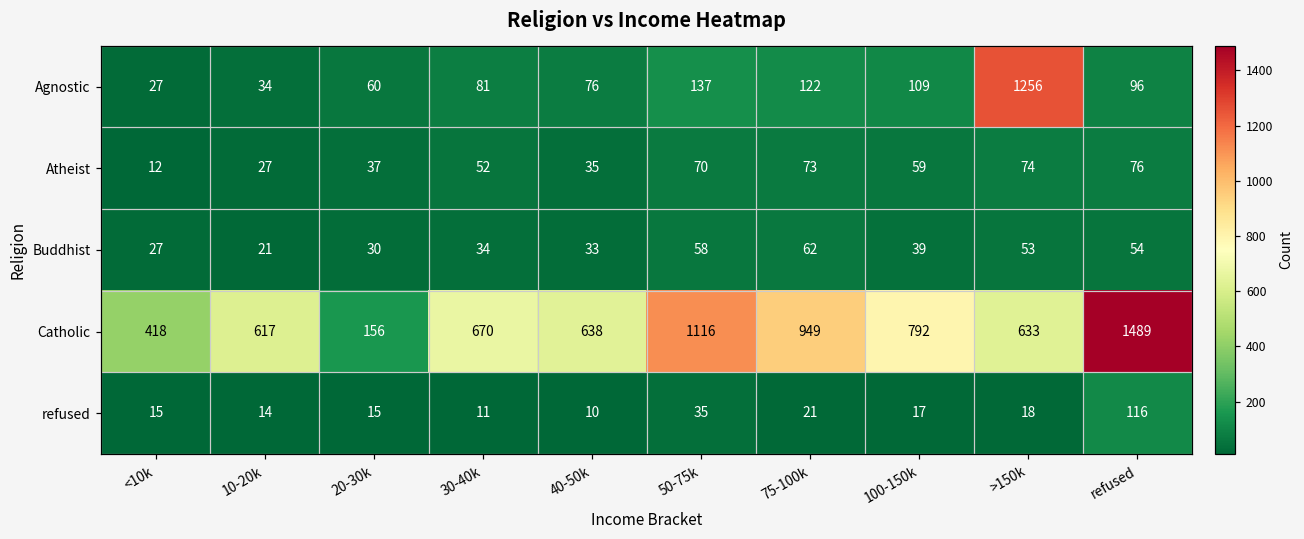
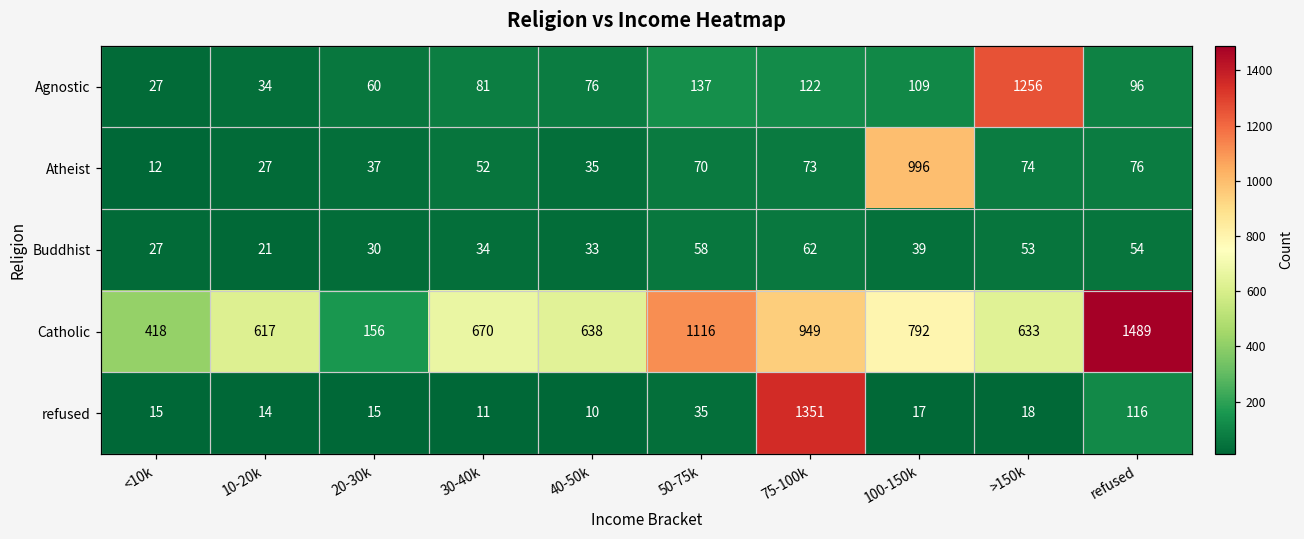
Atheist, 100-150k: 59 -> 996
refused, 75-100k: 21 -> 1351
